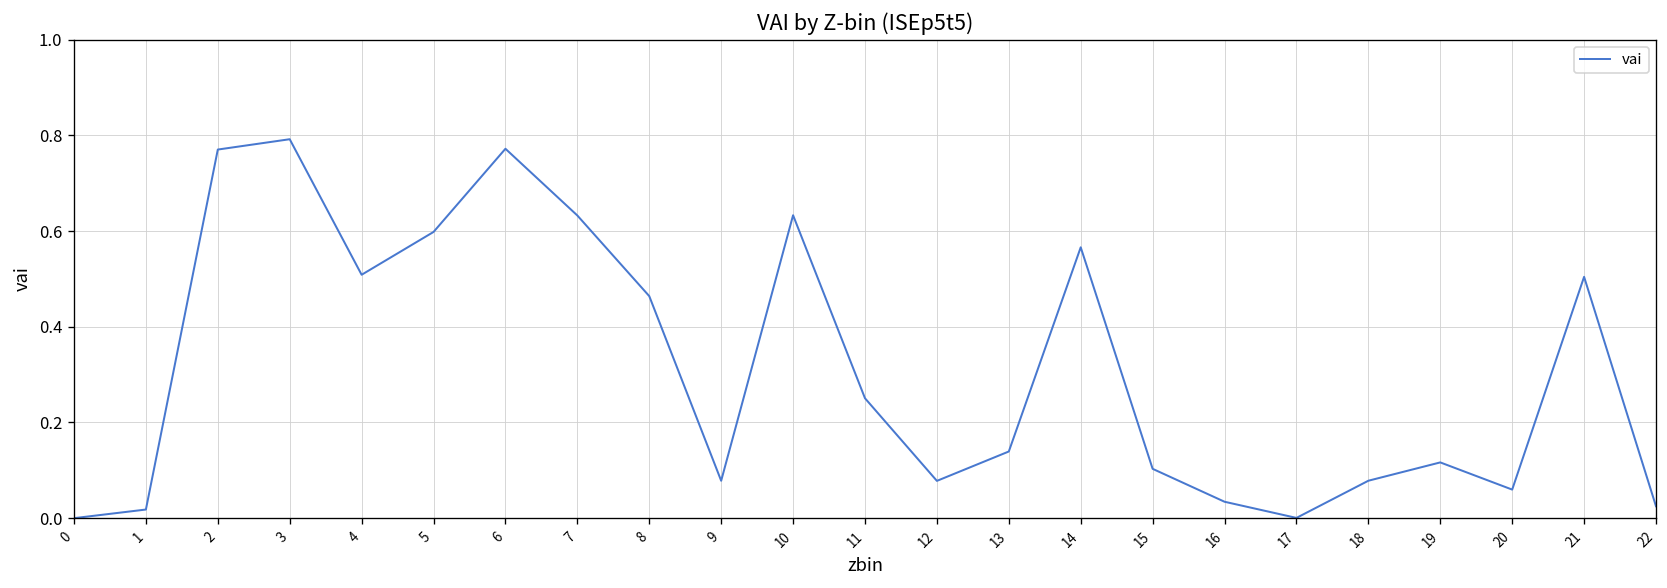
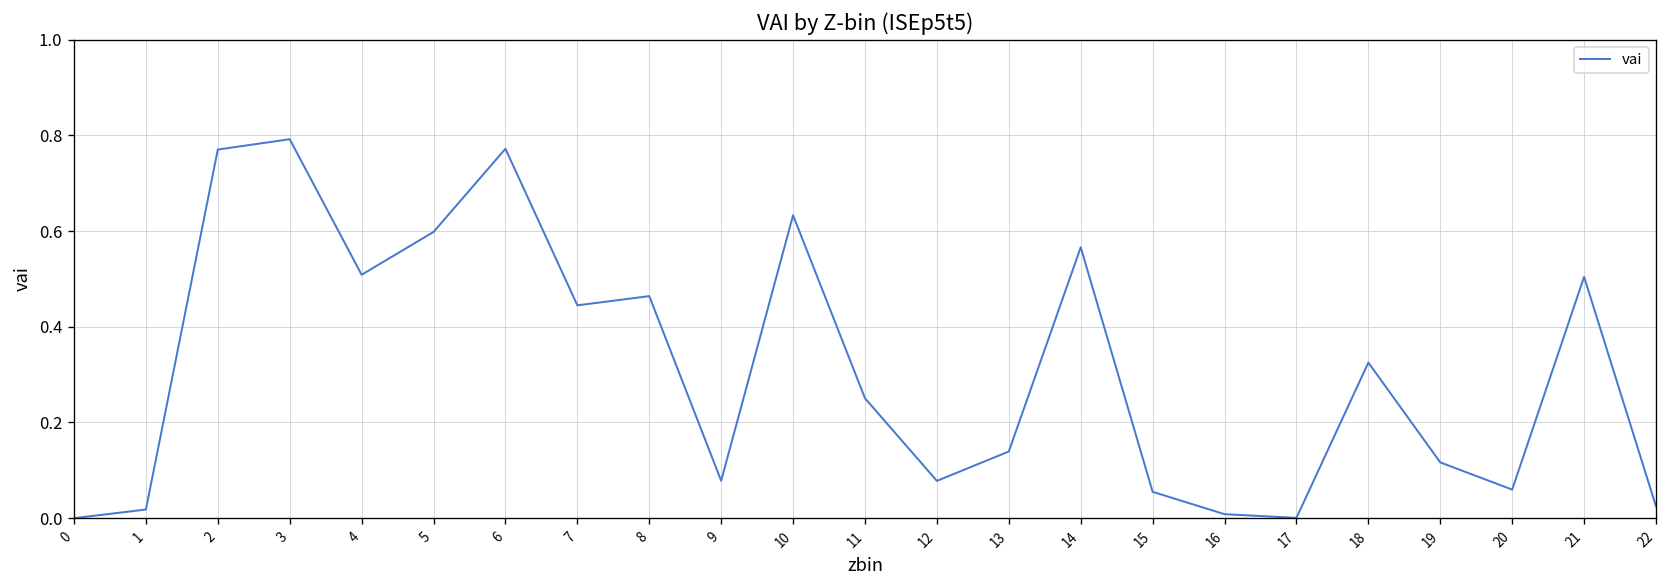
7: 0.63 -> 0.44
15: 0.10 -> 0.06
16: 0.03 -> 0.01
18: 0.08 -> 0.33
